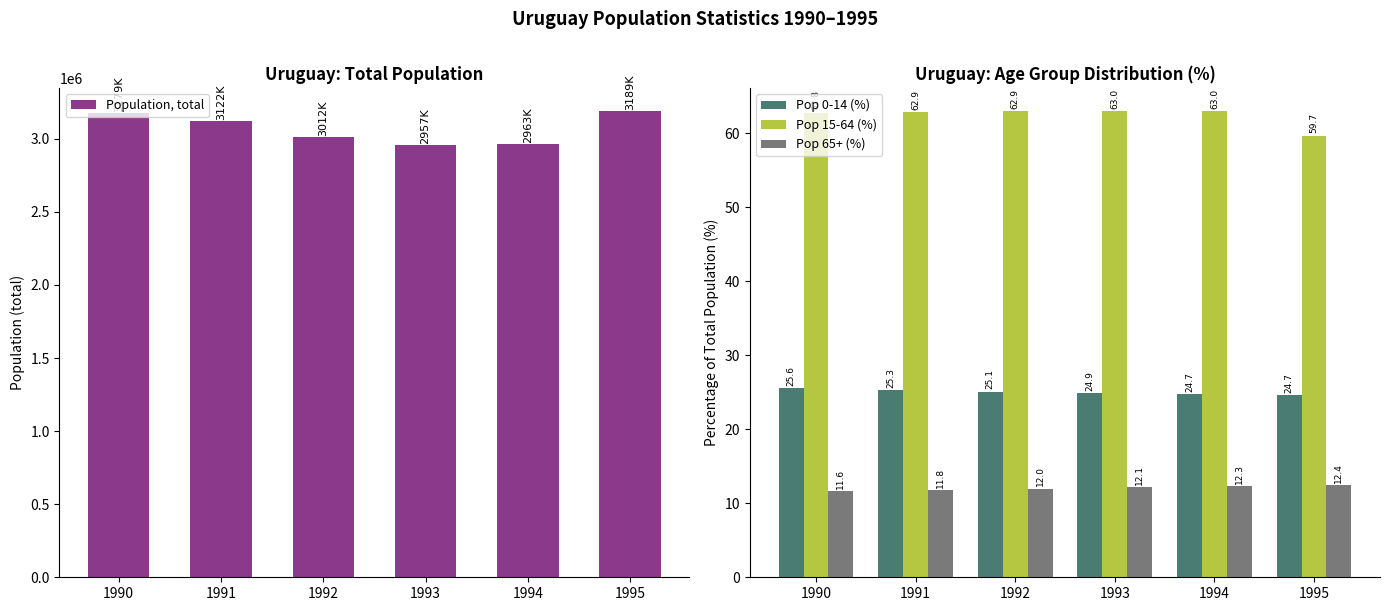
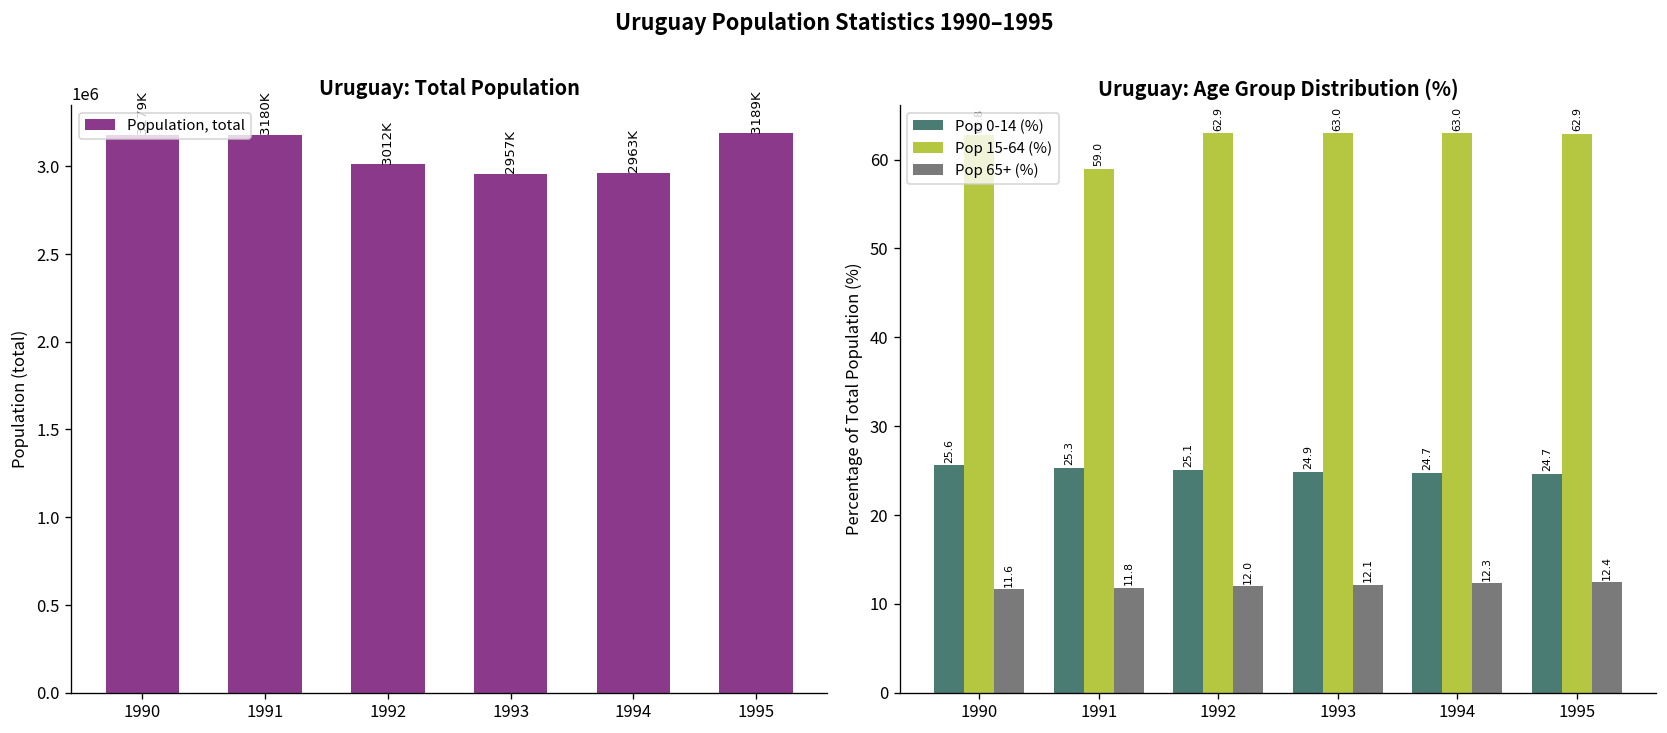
Uruguay: Total Population, 1991: 3122K -> 3180K
Uruguay: Age Group Distribution (%), Pop 15-64 (%), 1991: 62.9 -> 59.0
Uruguay: Age Group Distribution (%), Pop 15-64 (%), 1995: 59.7 -> 62.9
